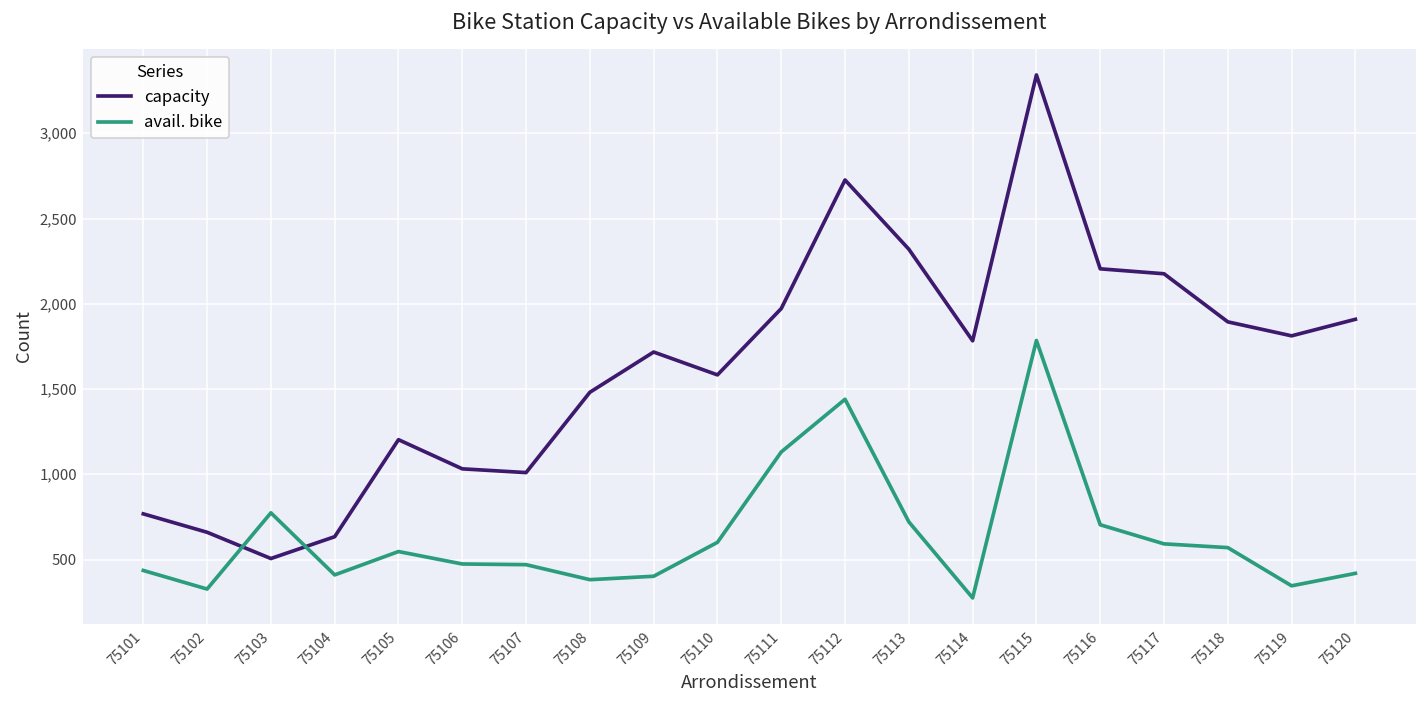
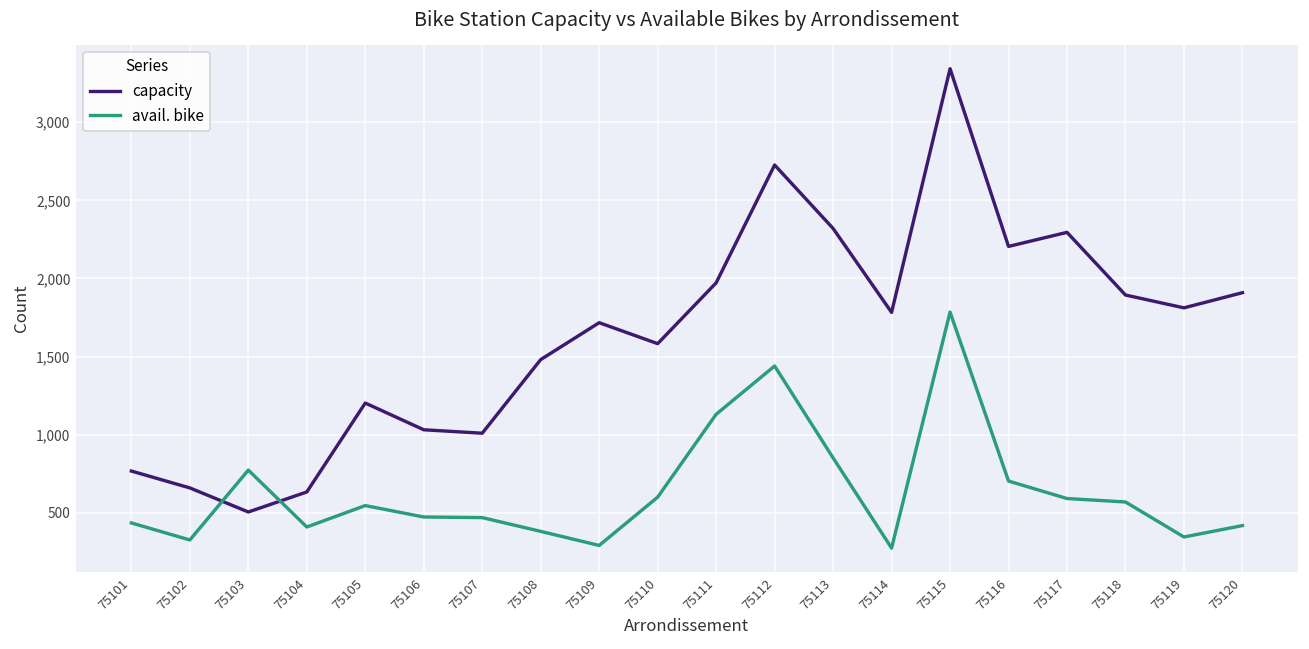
avail. bike, 75109: 400 -> 290
avail. bike, 75113: 720 -> 850
capacity, 75117: 2,180 -> 2,300
